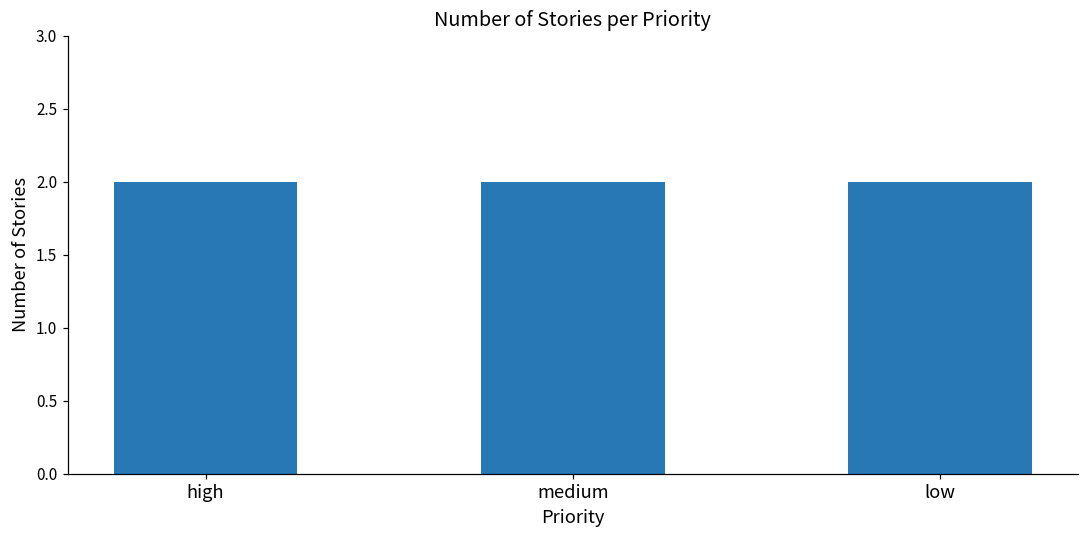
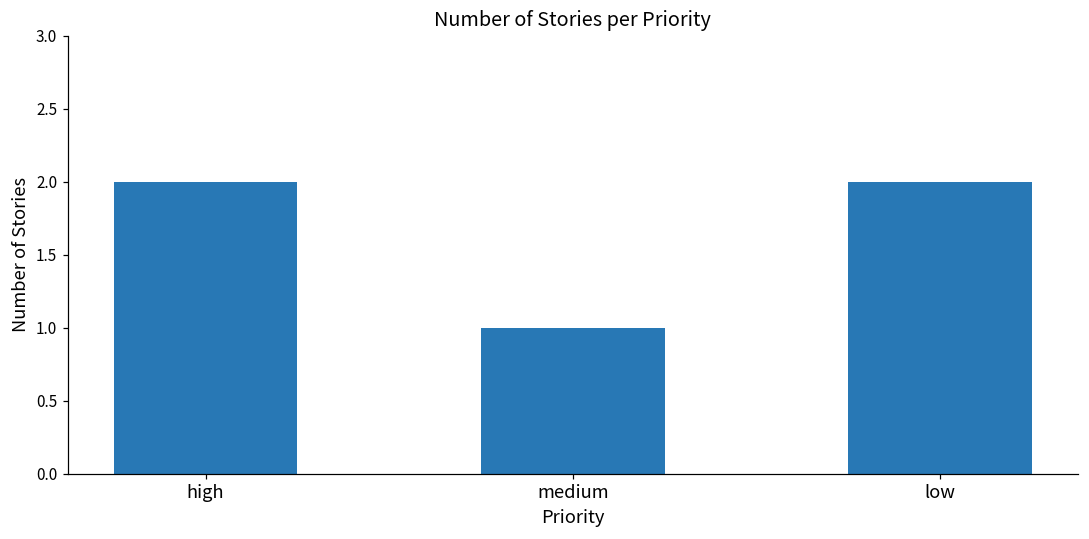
medium: 2 -> 1
